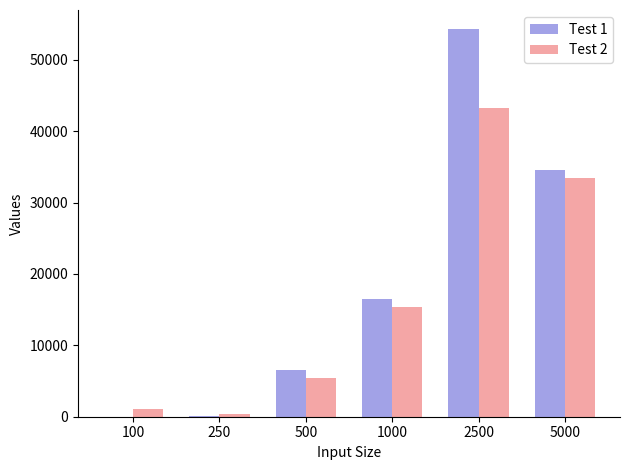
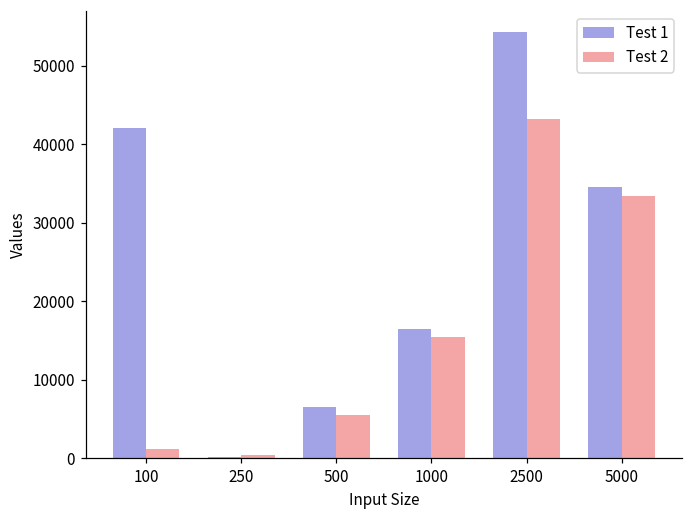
Test 1, 100: 0 -> 42000
